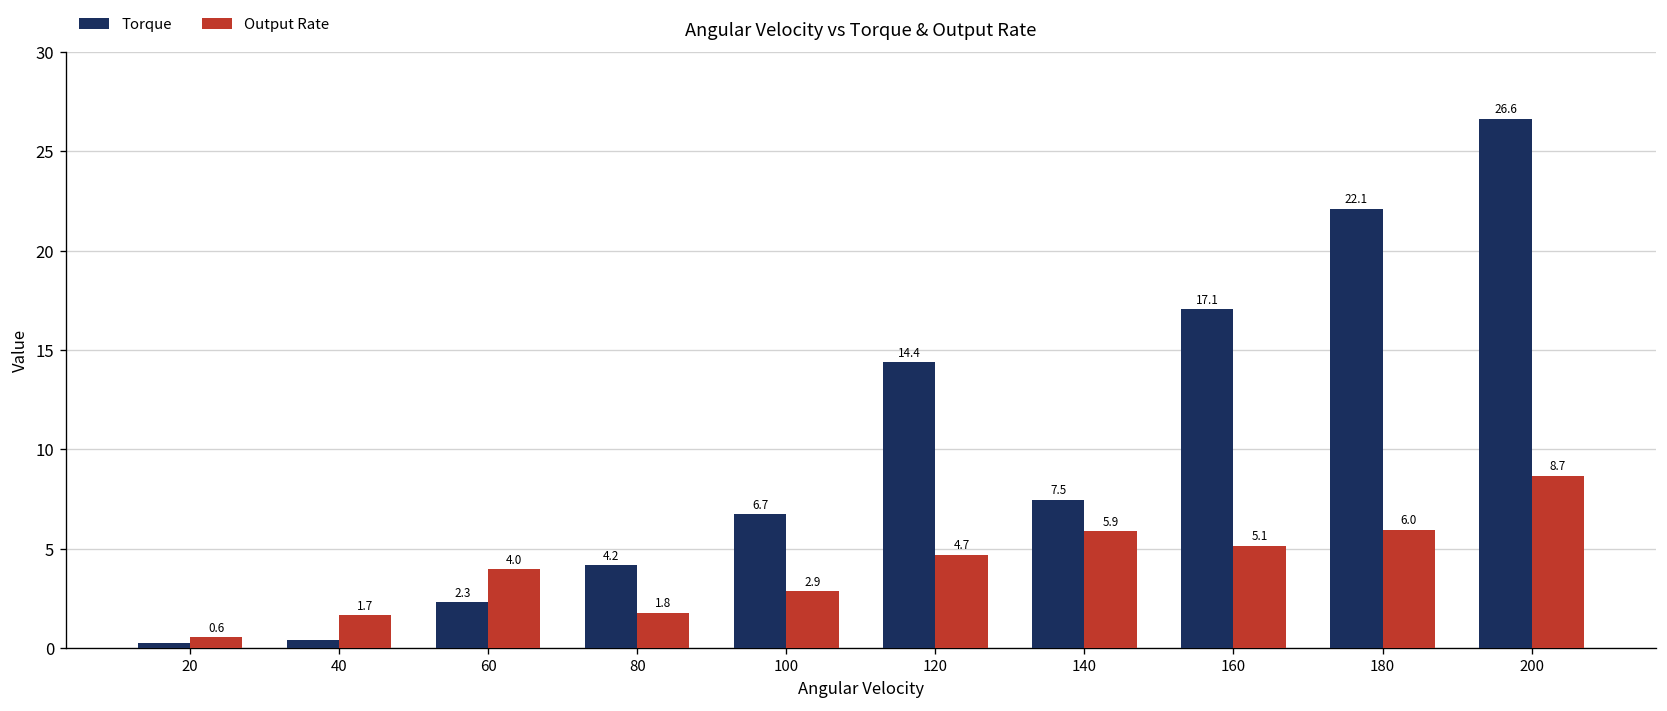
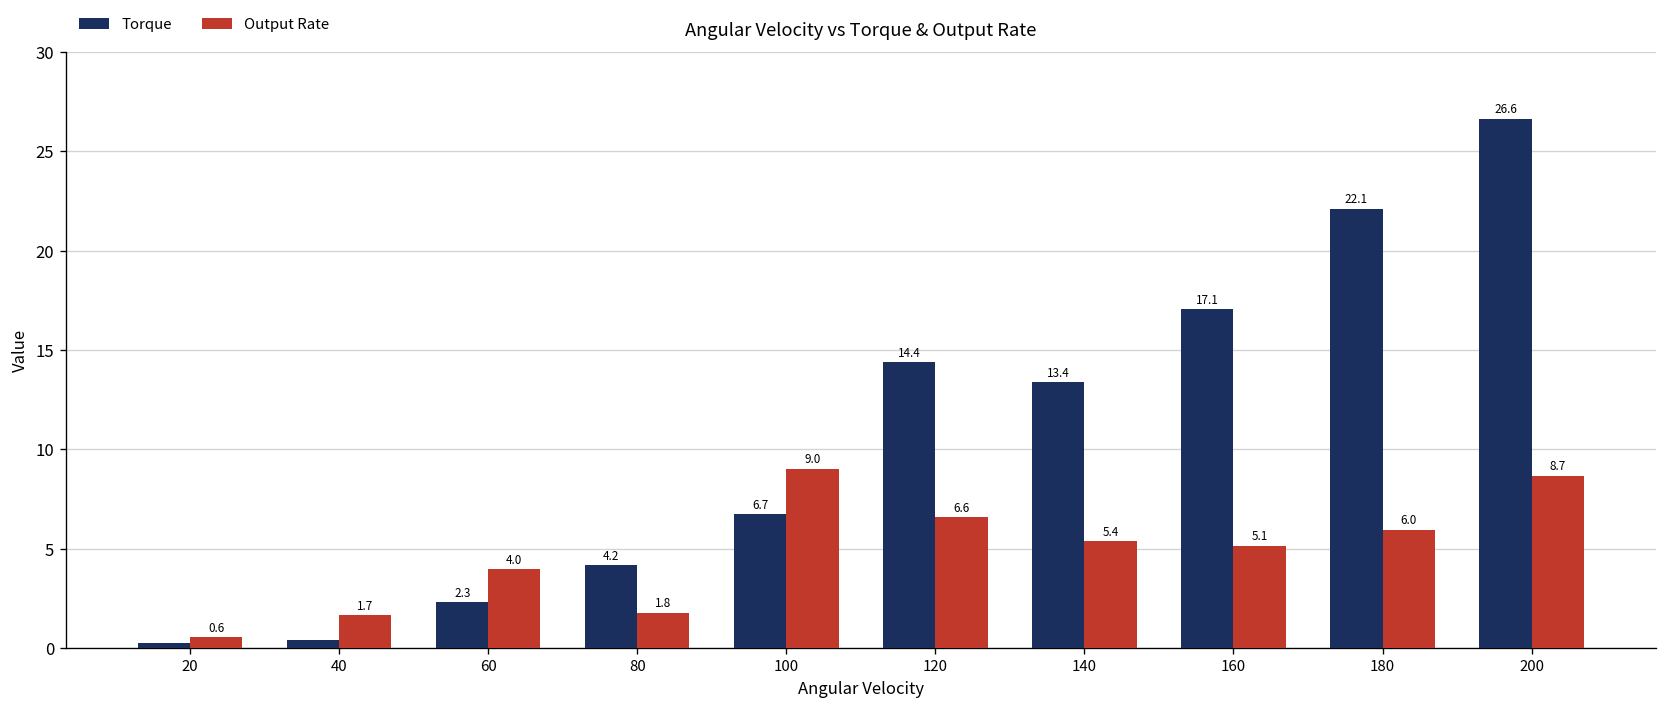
Output Rate, 100: 2.9 -> 9.0
Output Rate, 120: 4.7 -> 6.6
Torque, 140: 7.5 -> 13.4
Output Rate, 140: 5.9 -> 5.4
